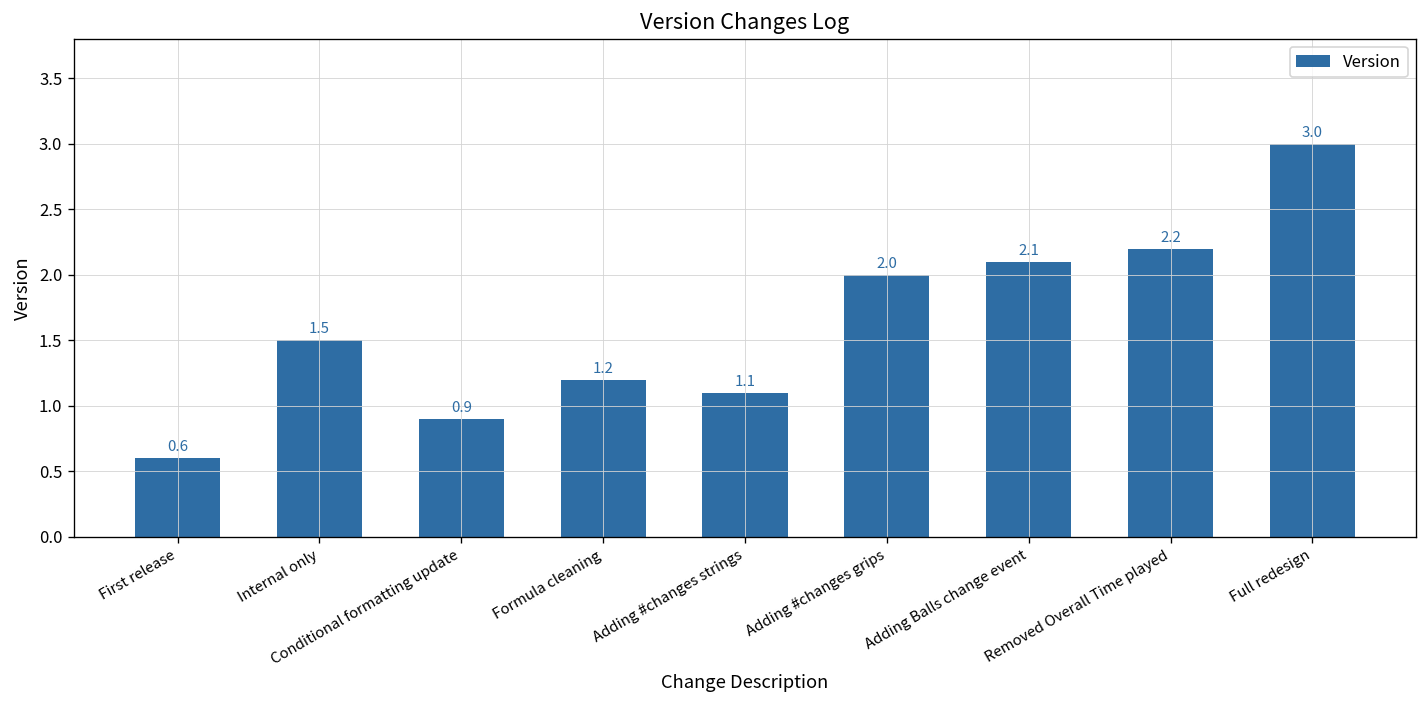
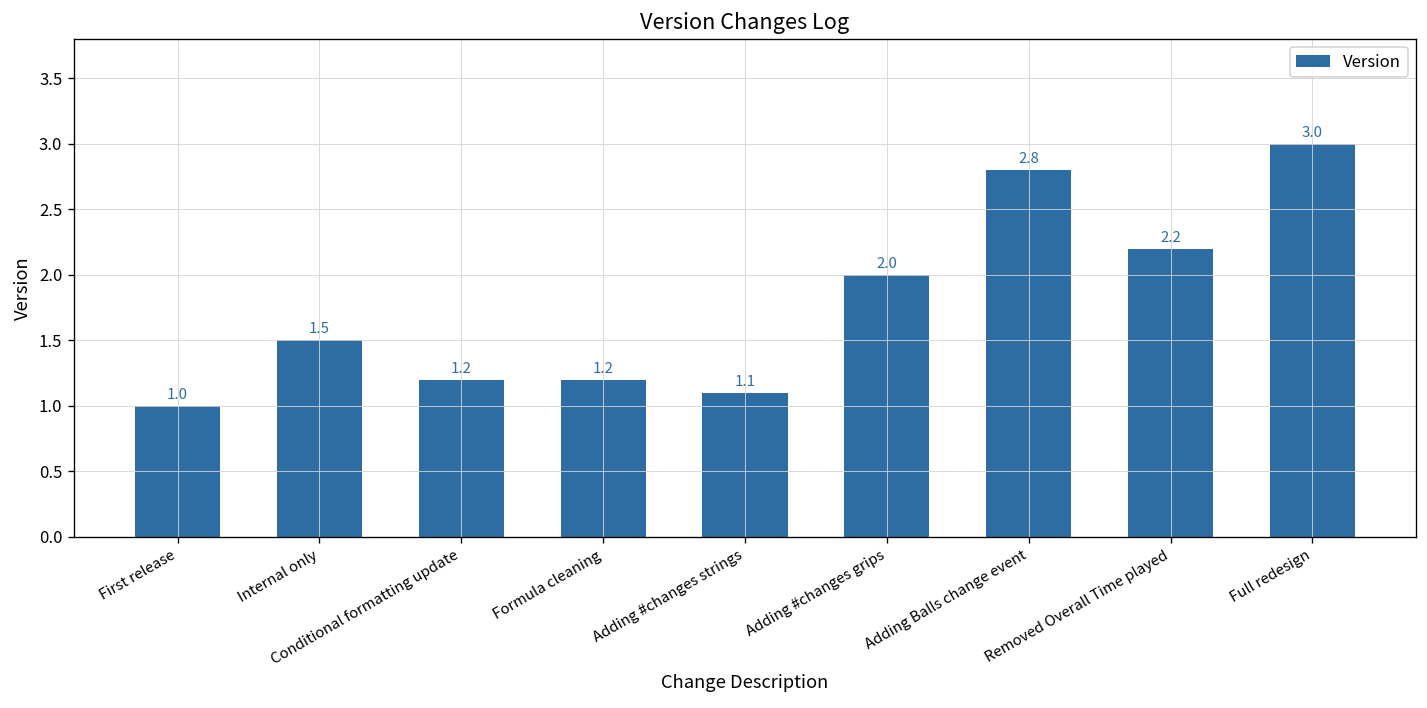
First release: 0.6 -> 1.0
Conditional formatting update: 0.9 -> 1.2
Adding Balls change event: 2.1 -> 2.8
